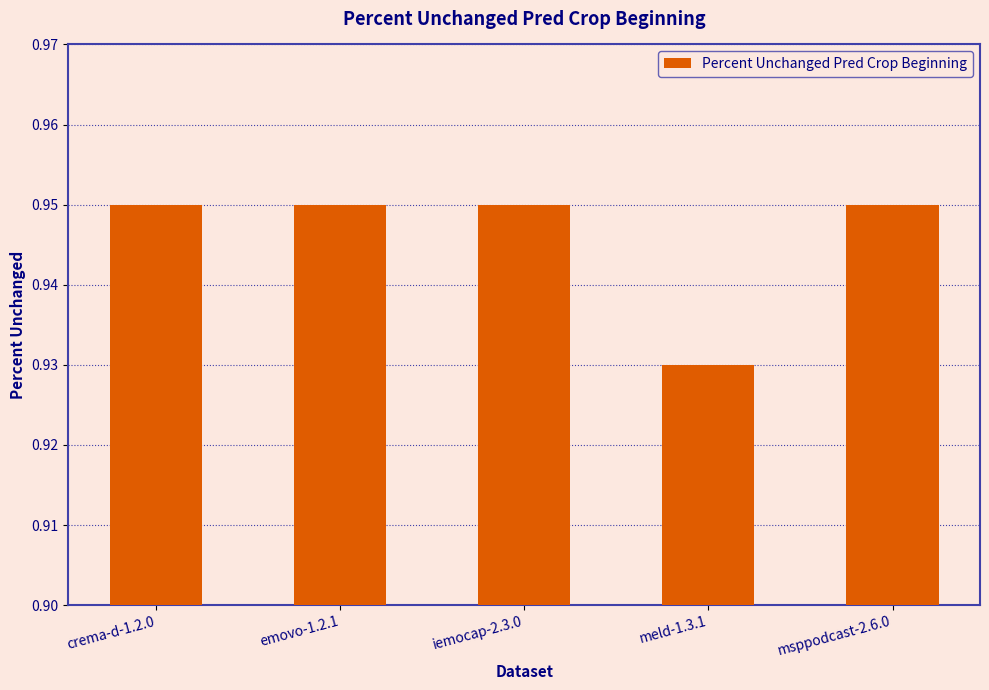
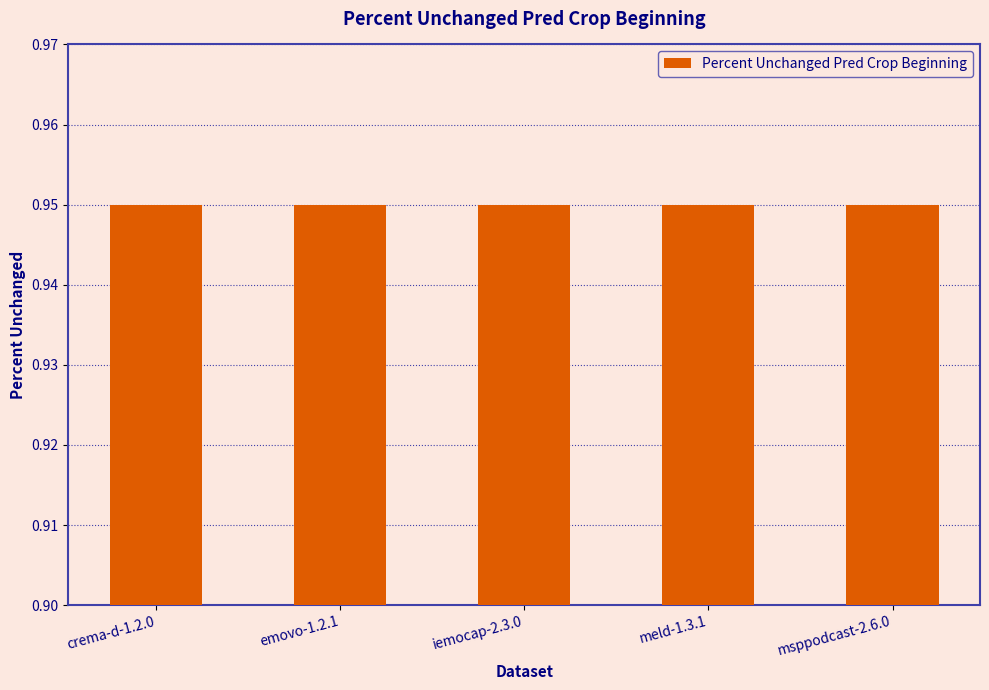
meld-1.3.1: 0.93 -> 0.95
